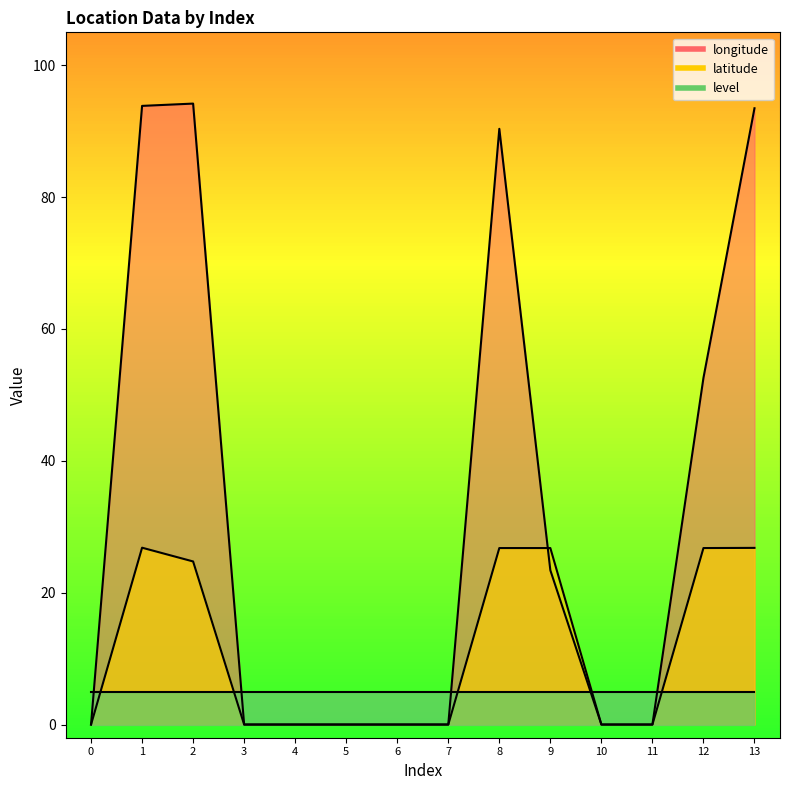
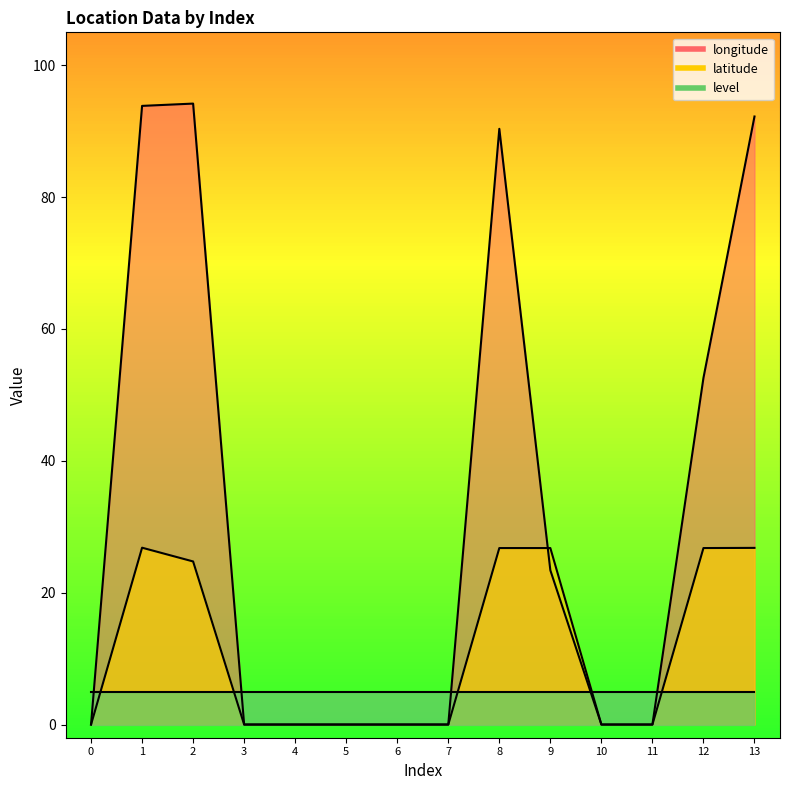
longitude, 13: 93 -> 92
